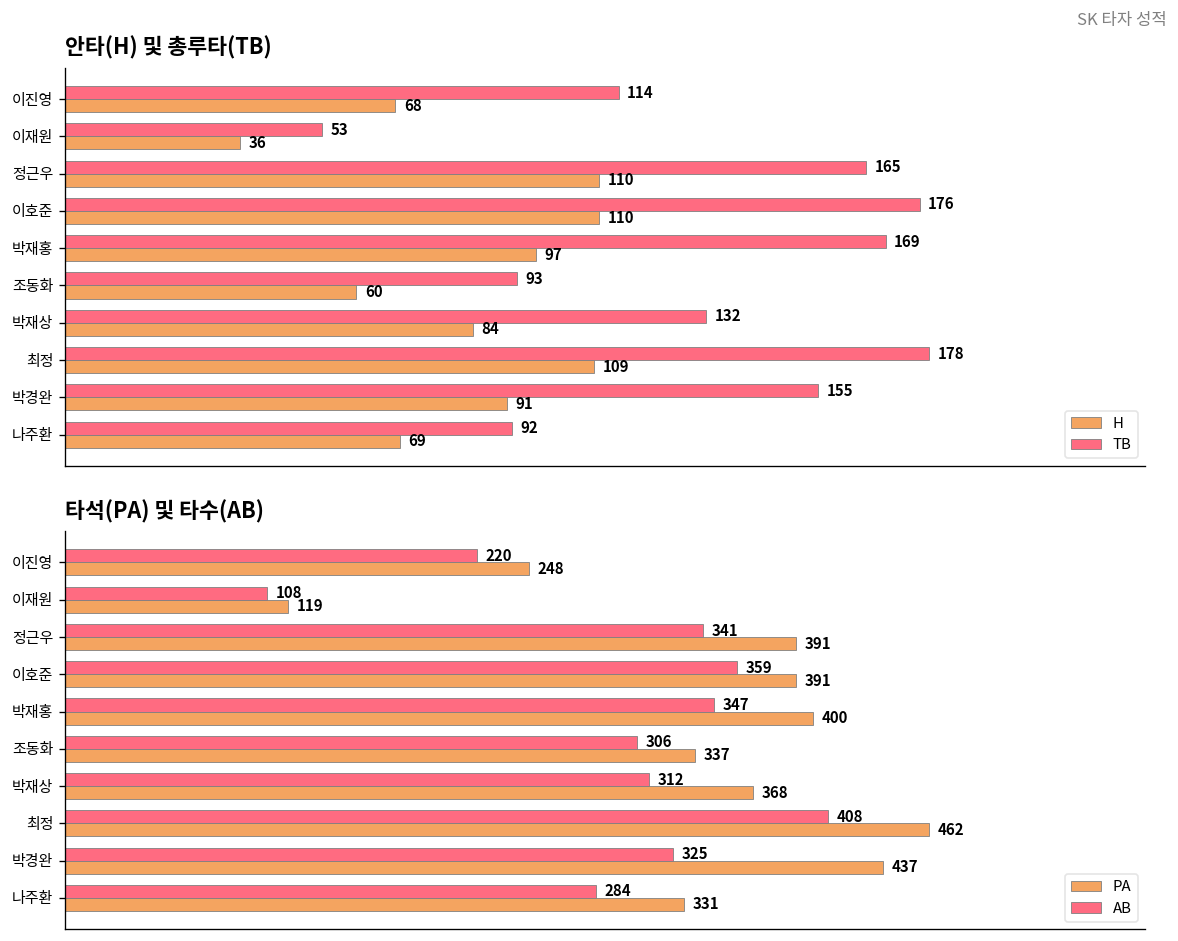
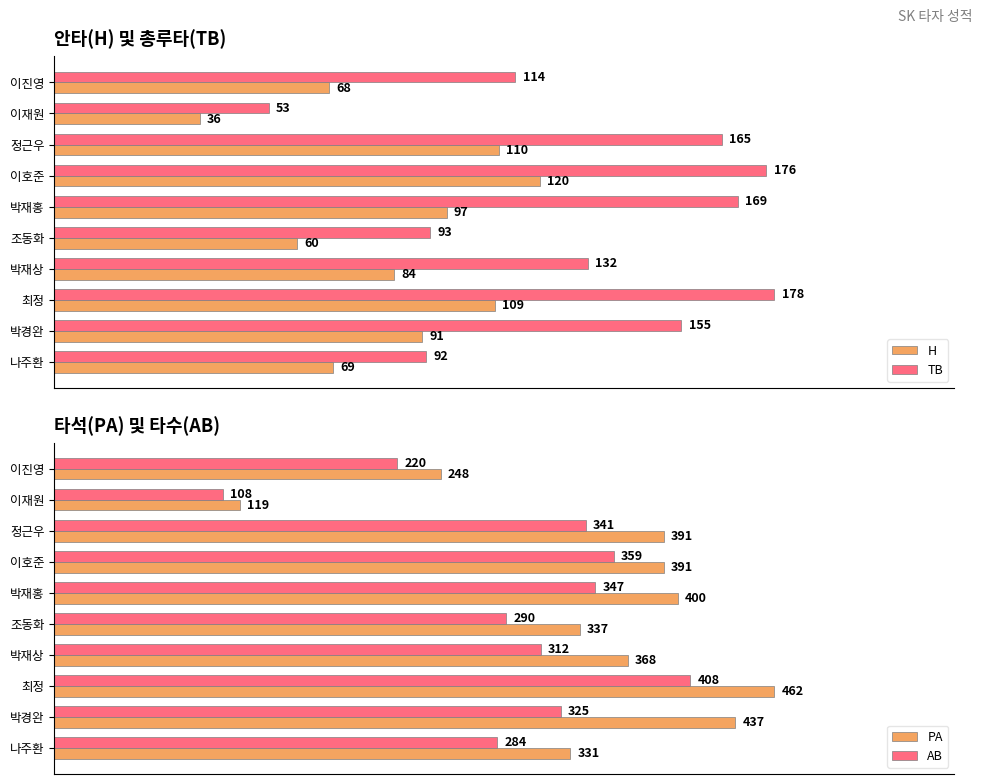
안타(H) 및 총루타(TB), H, 이호준: 110 -> 120
타석(PA) 및 타수(AB), AB, 조동화: 306 -> 290
